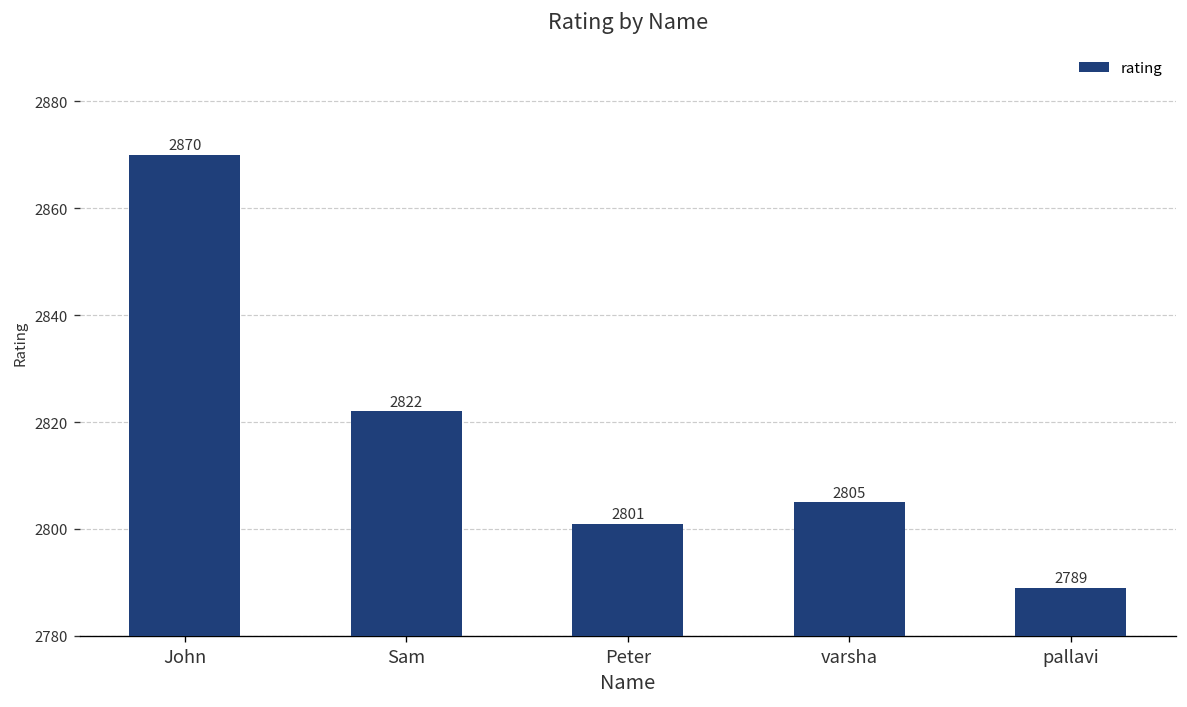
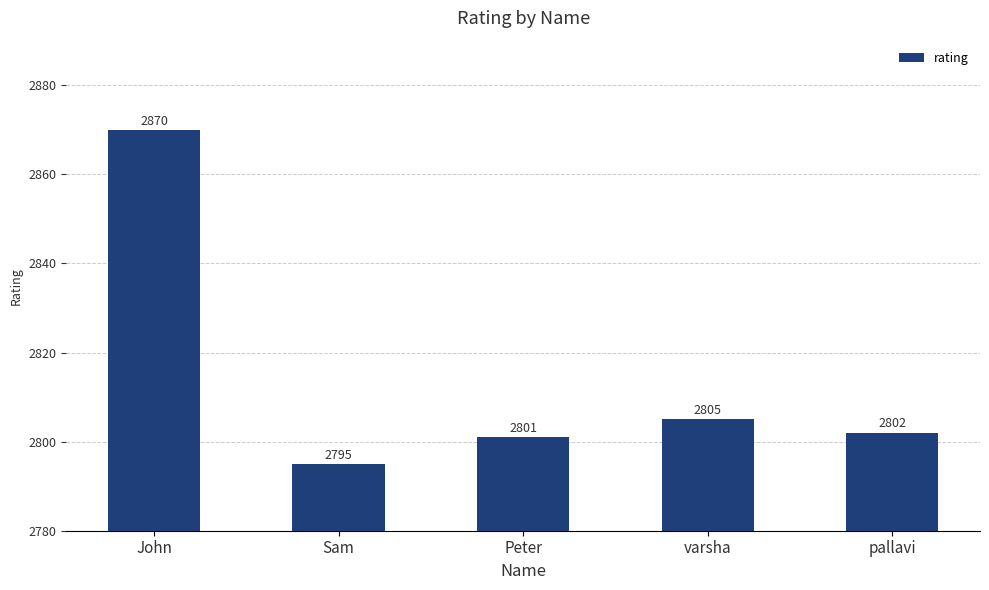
Sam: 2822 -> 2795
pallavi: 2789 -> 2802
